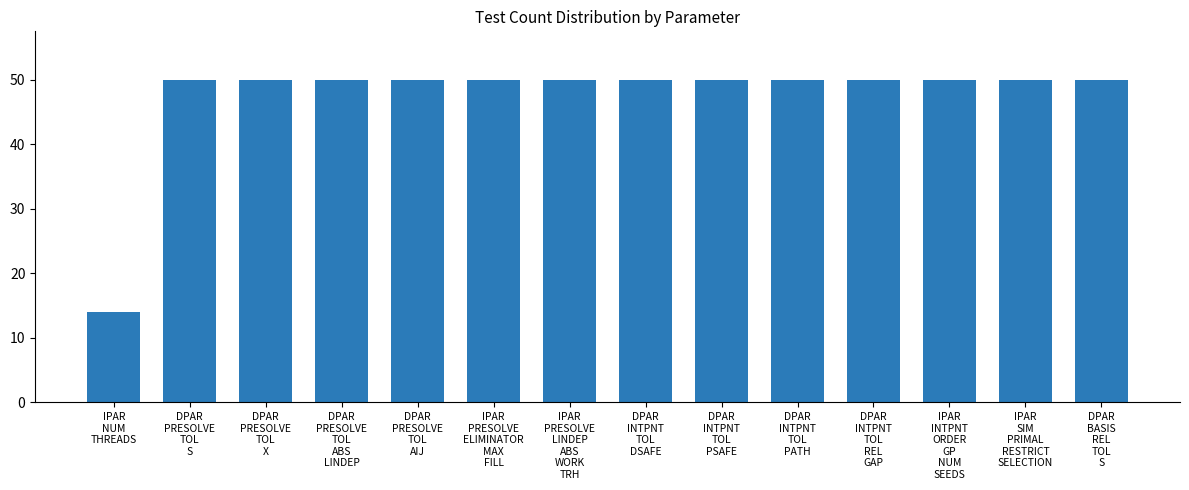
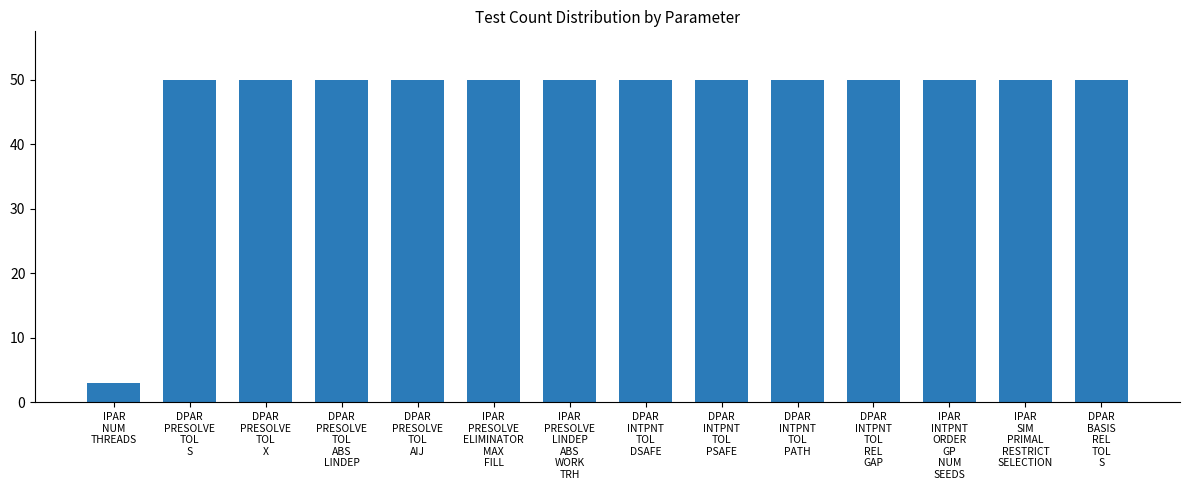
IPAR NUM THREADS: 14 -> 3
